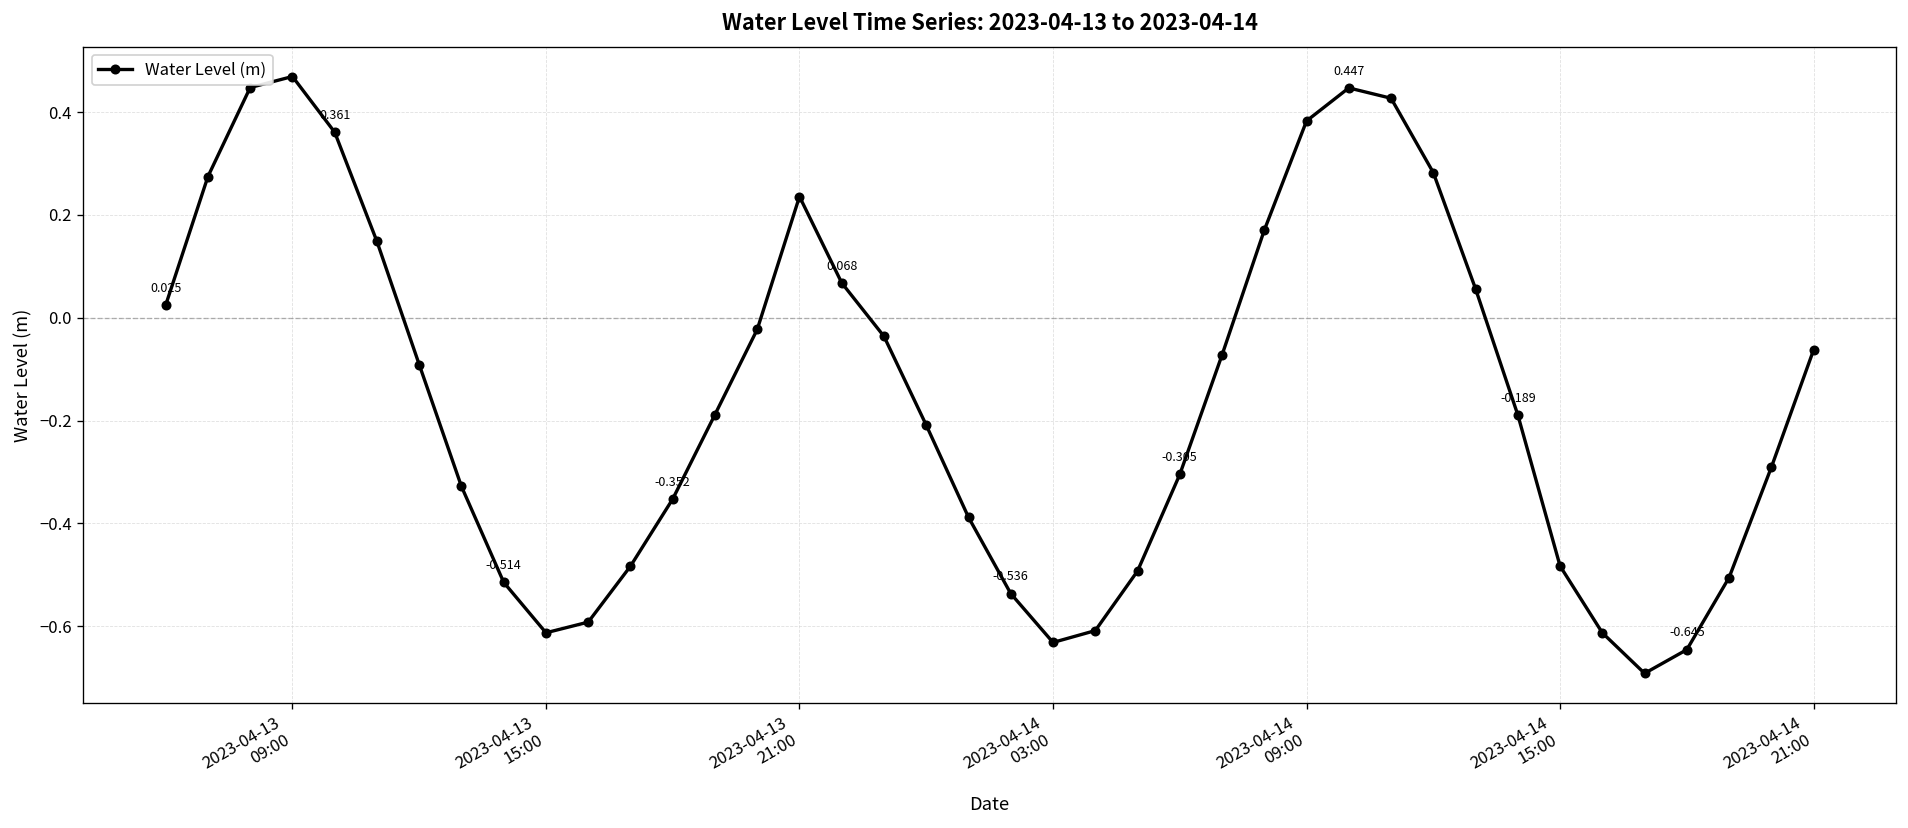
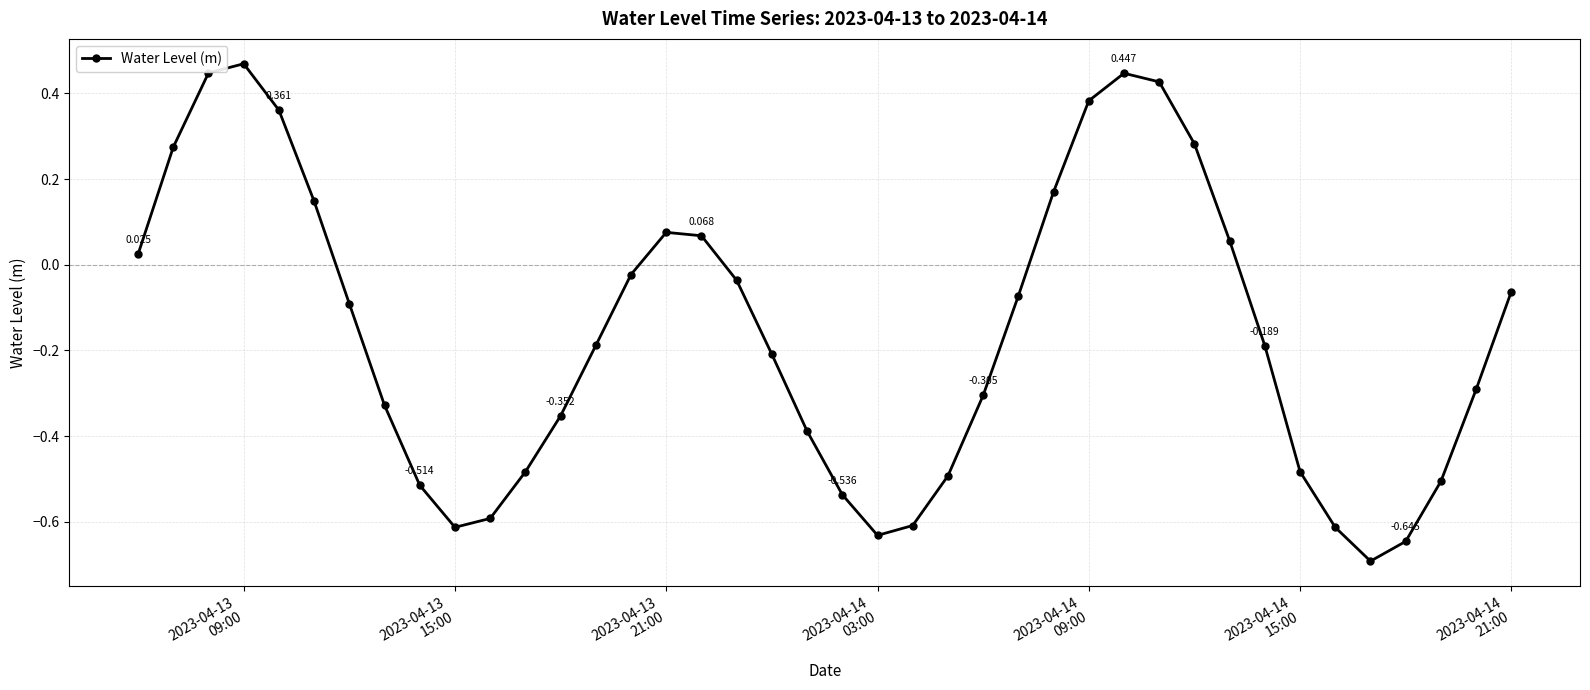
2023-04-13 21:00: 0.24 -> 0.08
